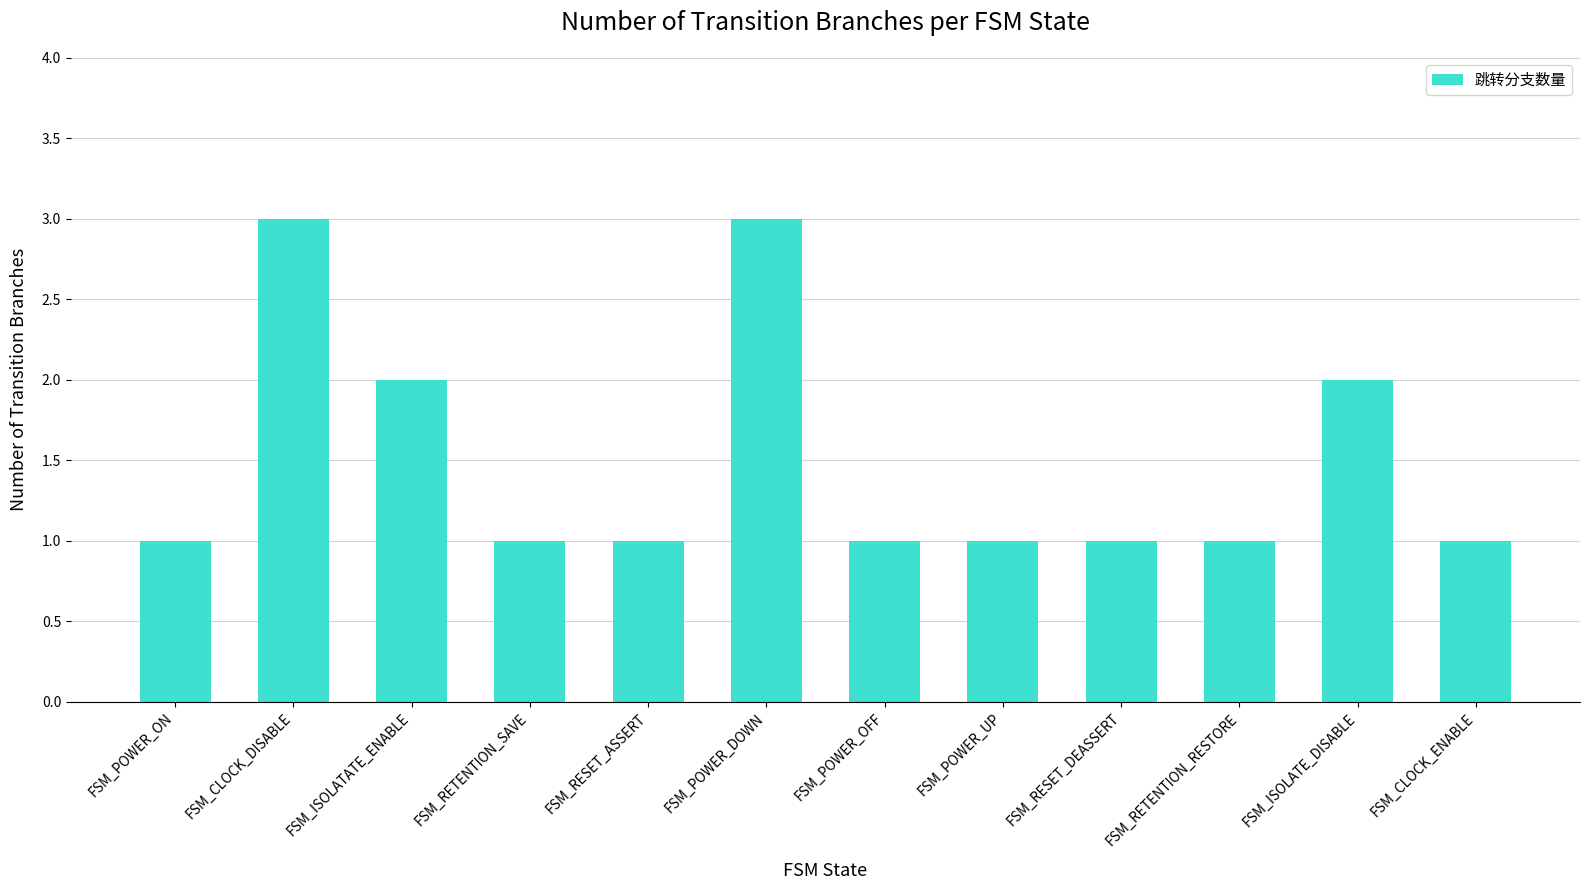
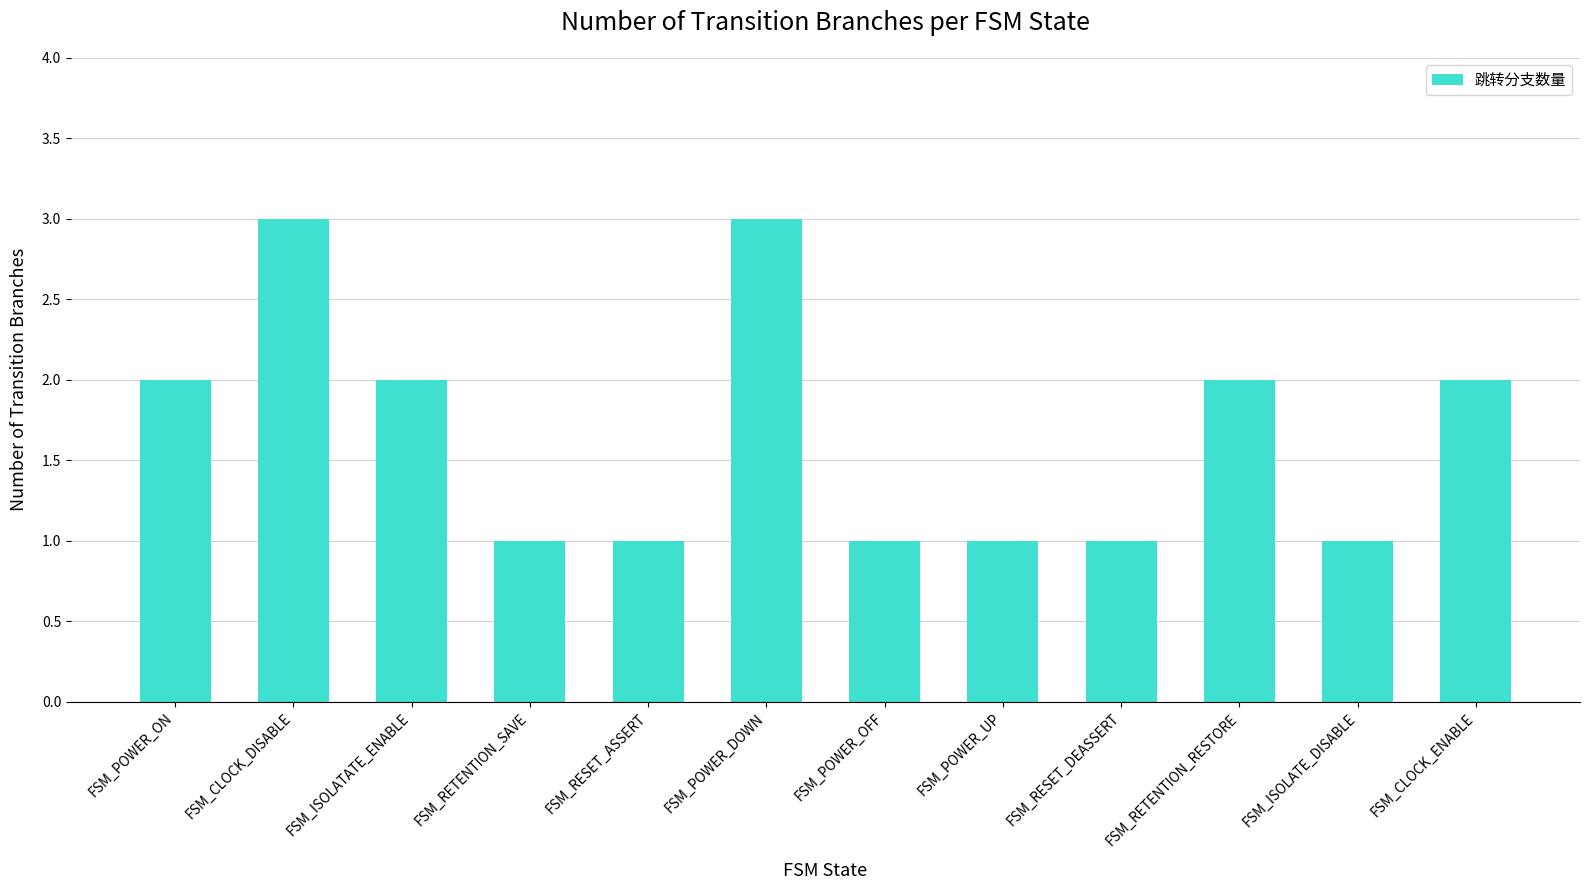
FSM_POWER_ON: 1 -> 2
FSM_RETENTION_RESTORE: 1 -> 2
FSM_ISOLATE_DISABLE: 2 -> 1
FSM_CLOCK_ENABLE: 1 -> 2
